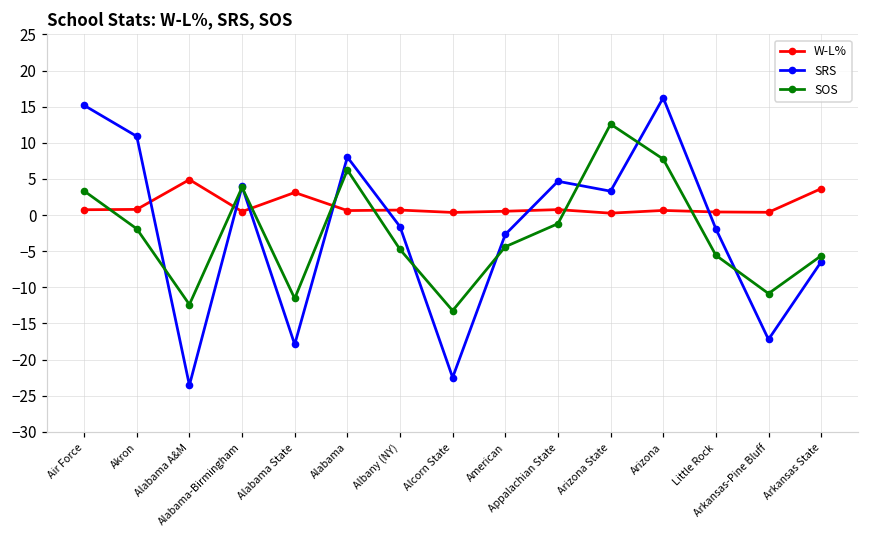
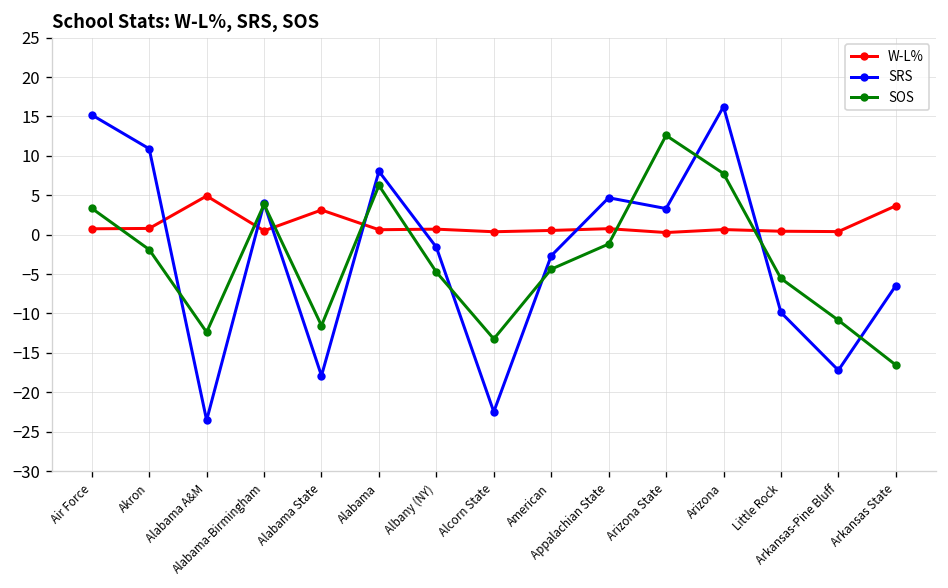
SRS, Little Rock: -2 -> -10
SOS, Arkansas State: -6 -> -17
